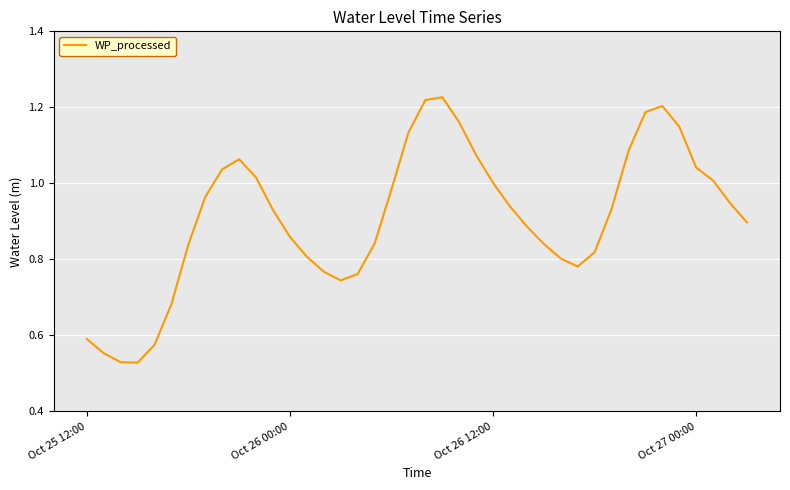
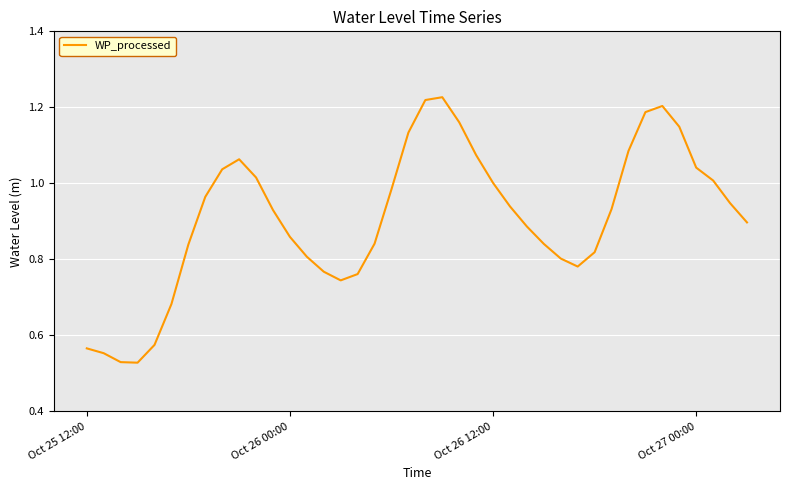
Oct 25 12:00: 0.59 -> 0.57
